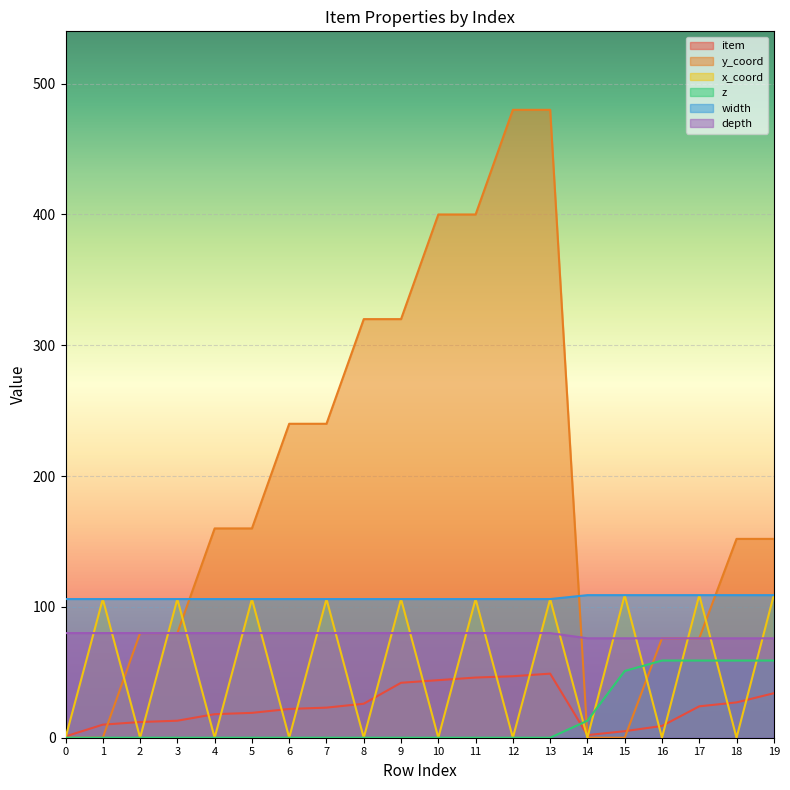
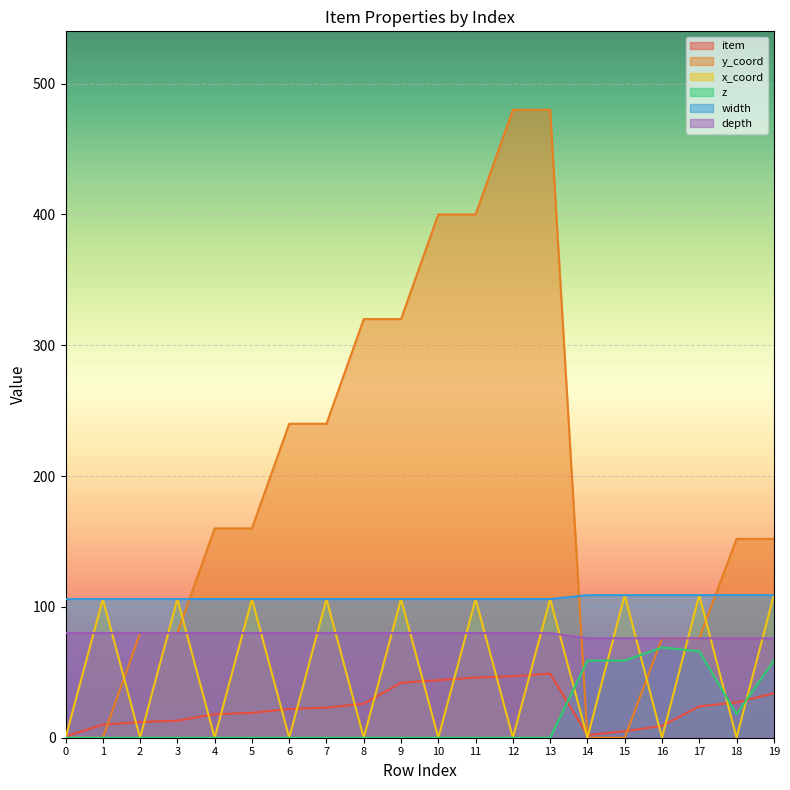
z, 14: 13 -> 59
z, 15: 51 -> 59
z, 16: 59 -> 69
z, 17: 59 -> 66
z, 18: 59 -> 18
